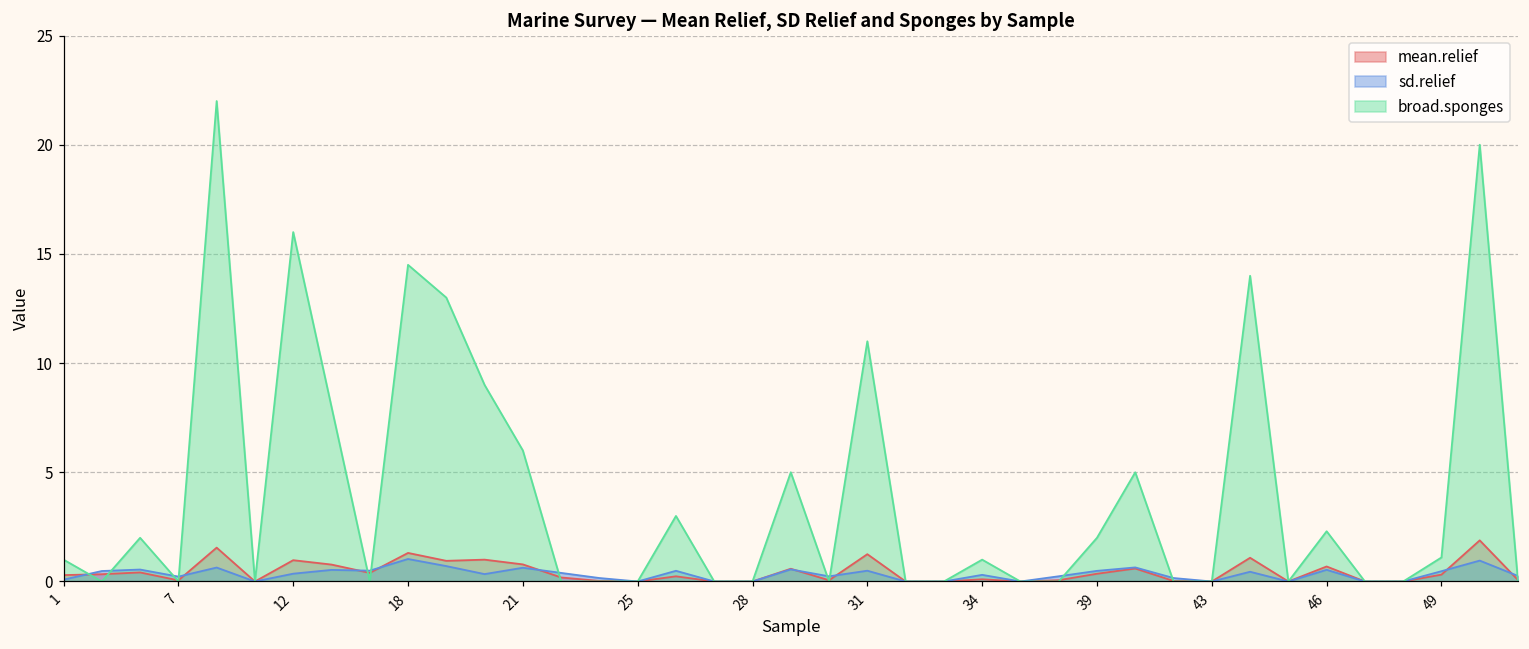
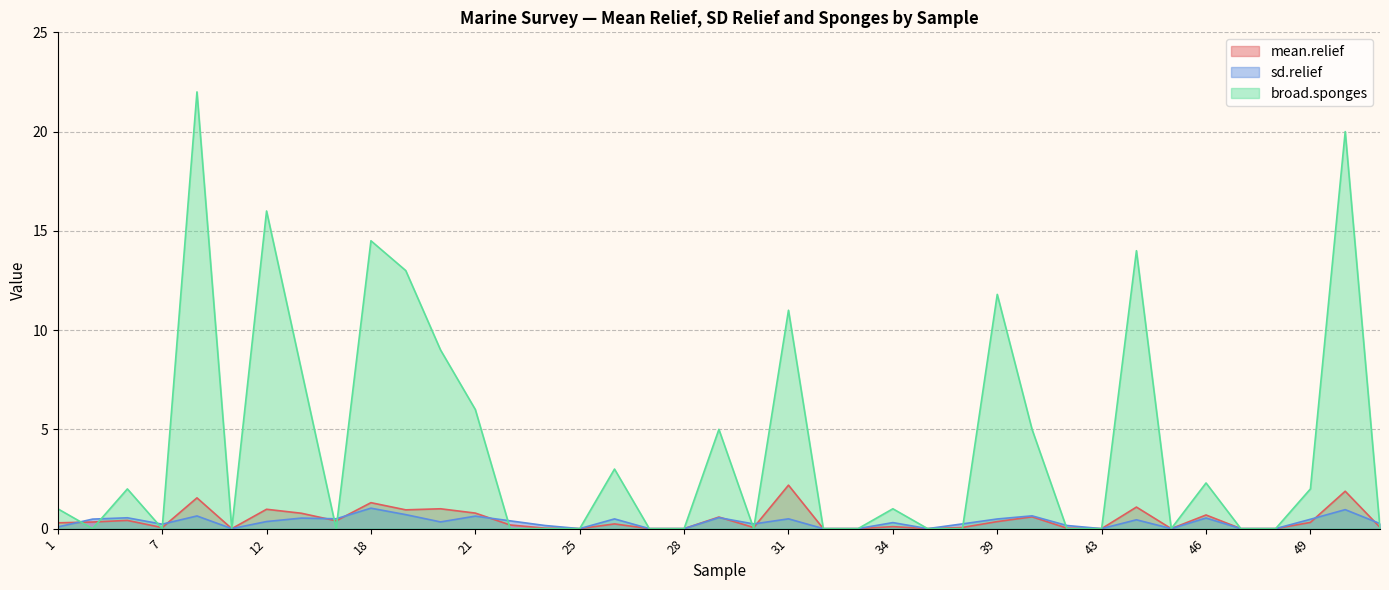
mean.relief, 31: 1.3 -> 2.2
broad.sponges, 39: 2.0 -> 11.8
broad.sponges, 49: 1.1 -> 2.0
